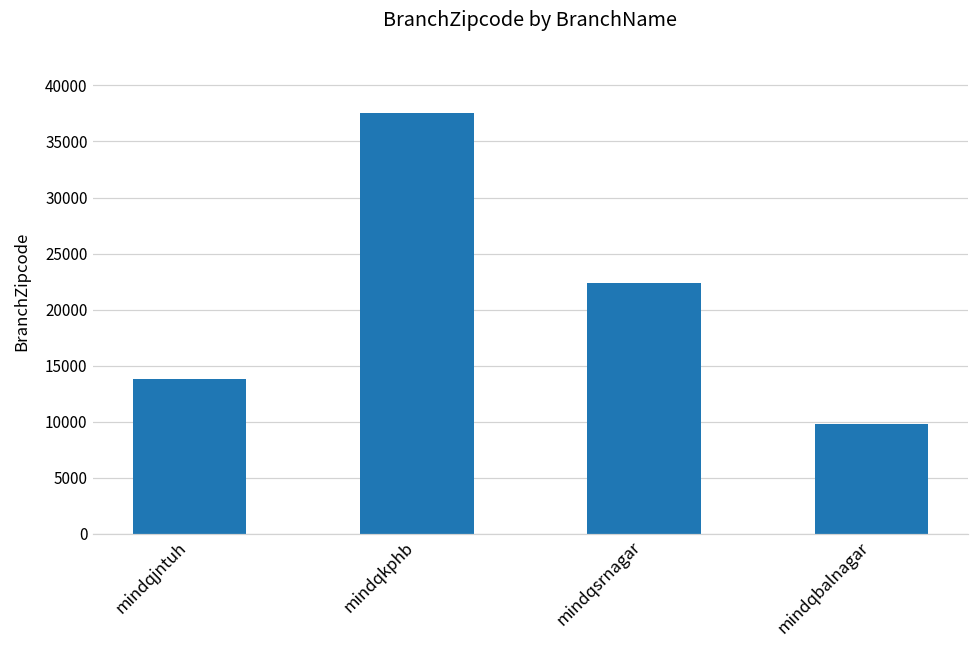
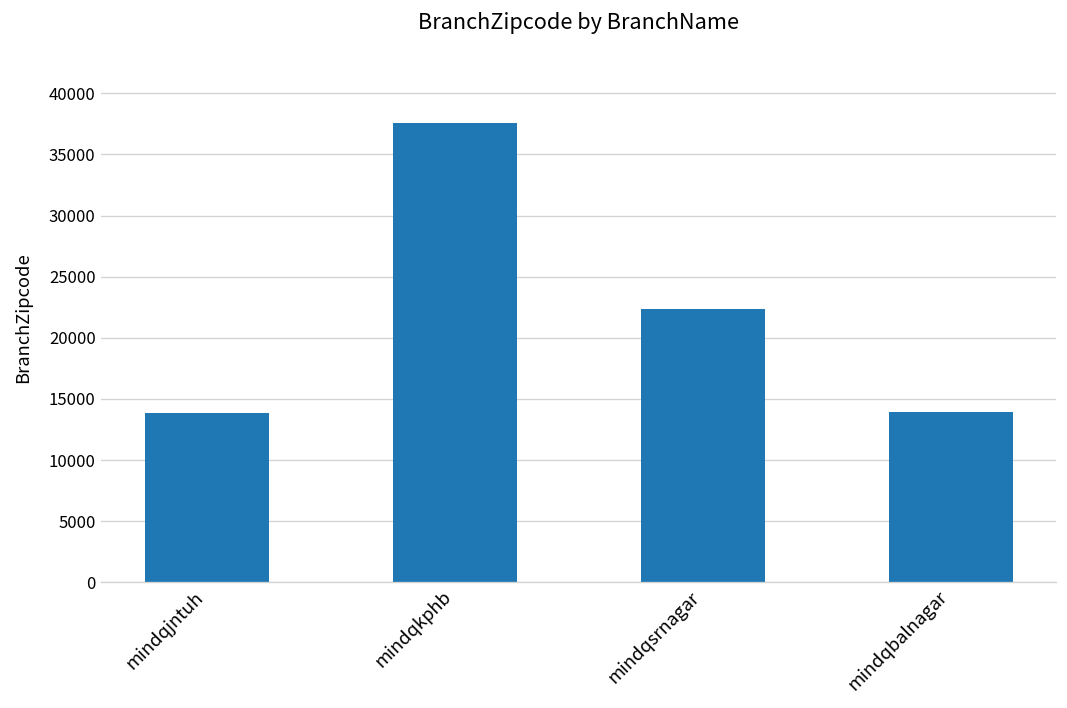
mindqbalnagar: 9800 -> 13900
